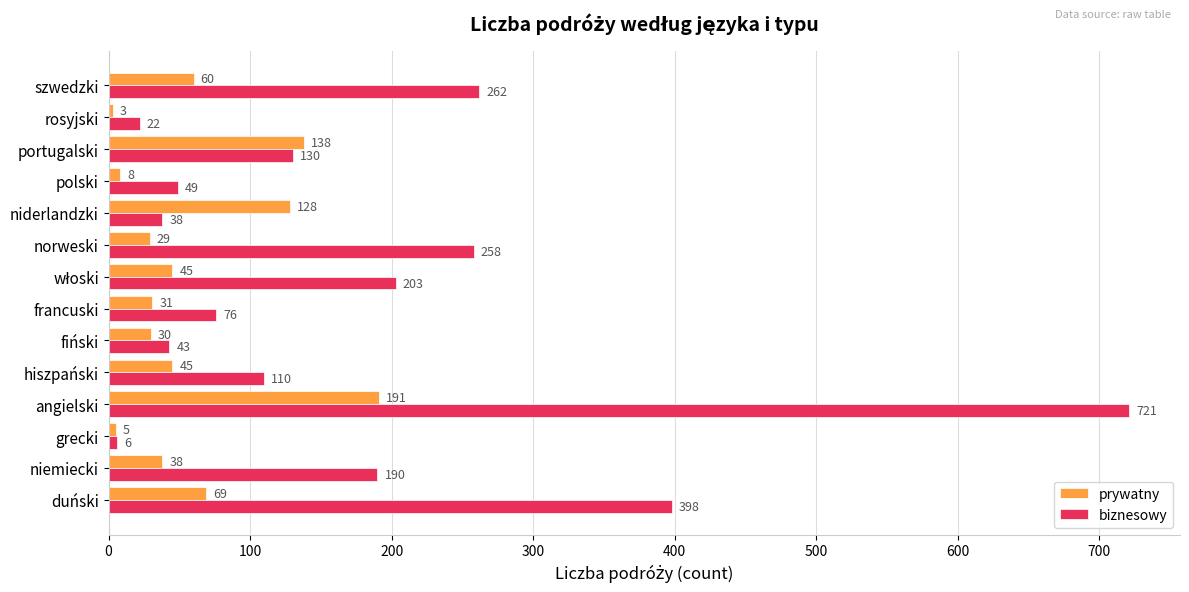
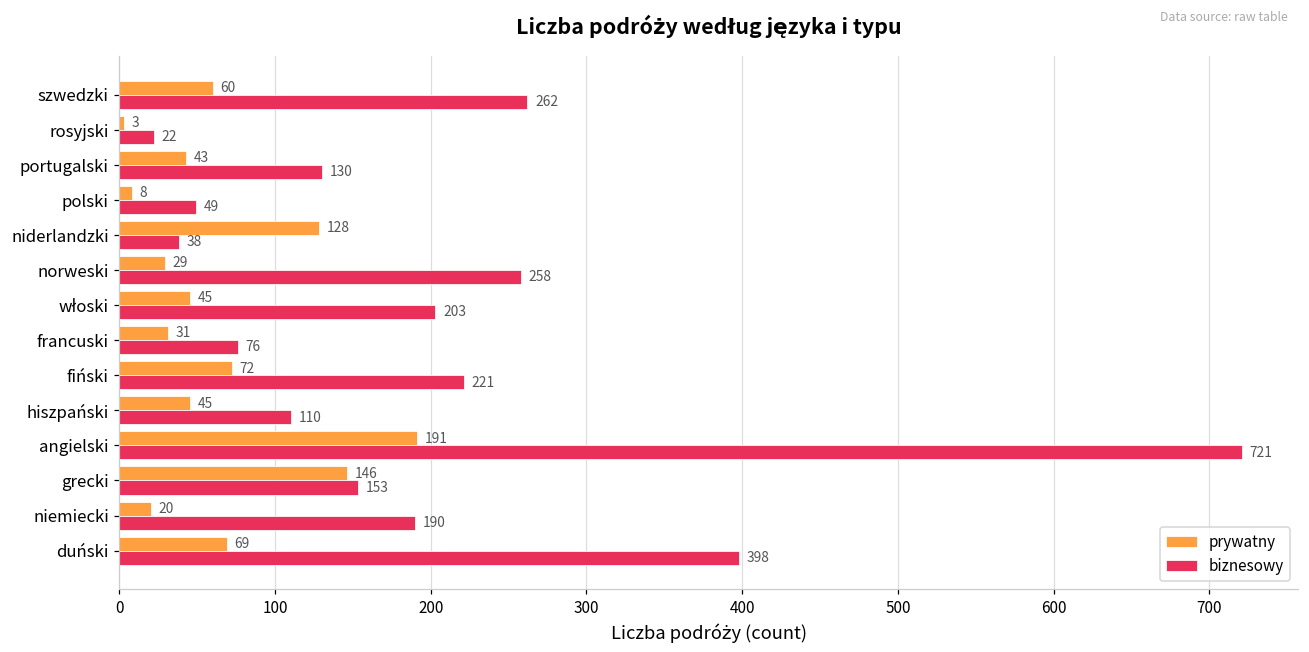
prywatny, portugalski: 138 -> 43
prywatny, fiński: 30 -> 72
biznesowy, fiński: 43 -> 221
prywatny, grecki: 5 -> 146
biznesowy, grecki: 6 -> 153
prywatny, niemiecki: 38 -> 20
